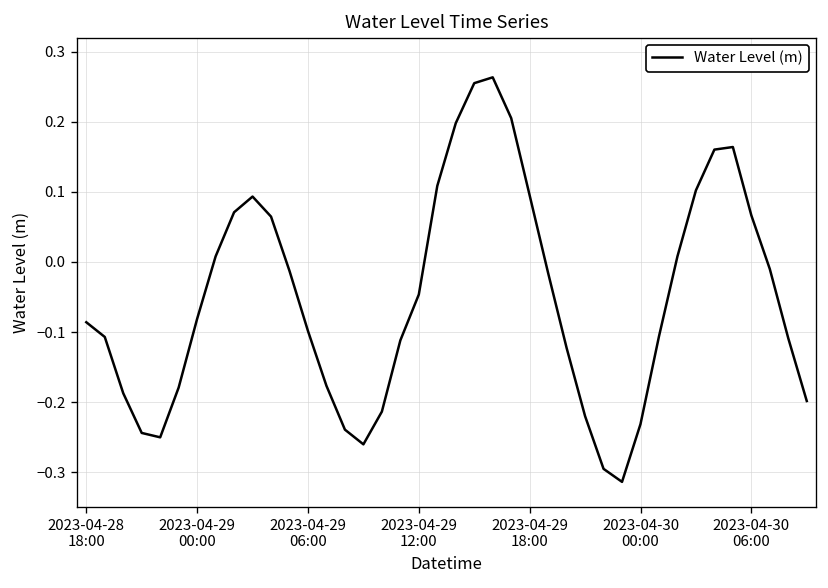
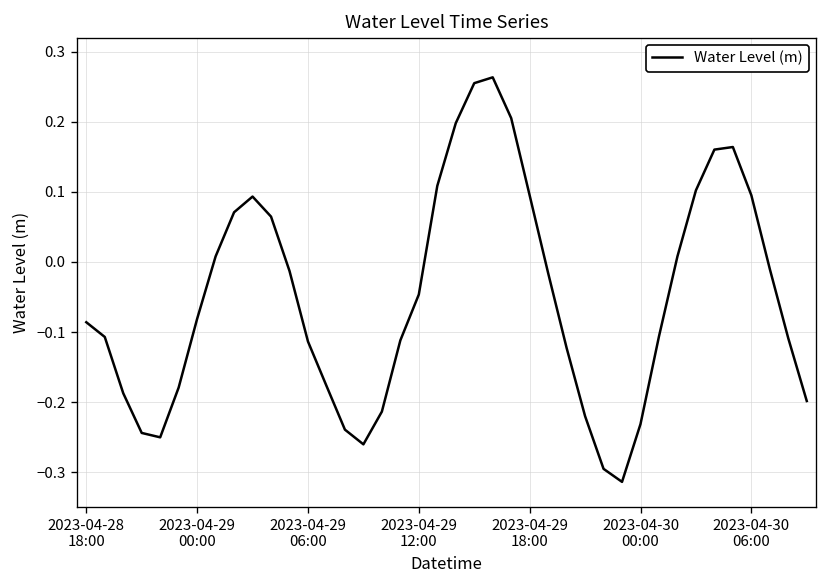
2023-04-29 06:00: -0.10 -> -0.11
2023-04-30 06:00: 0.07 -> 0.10
